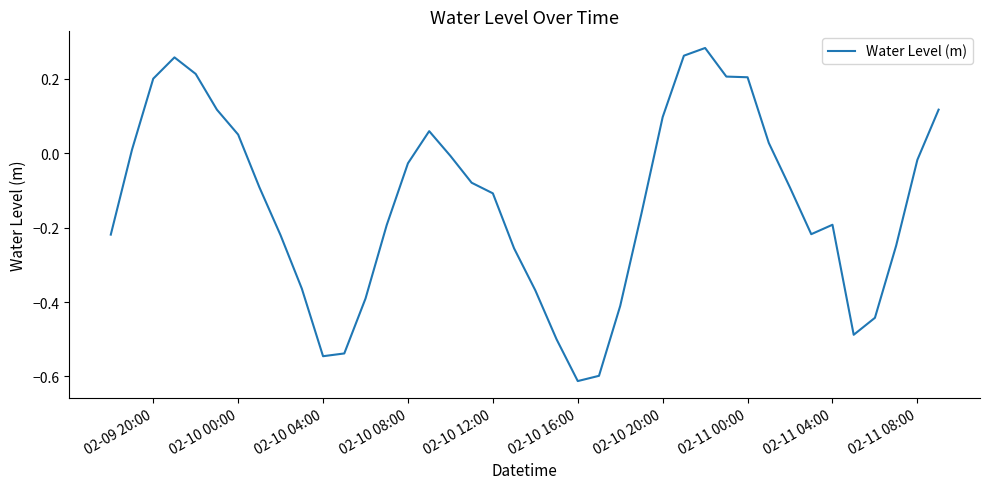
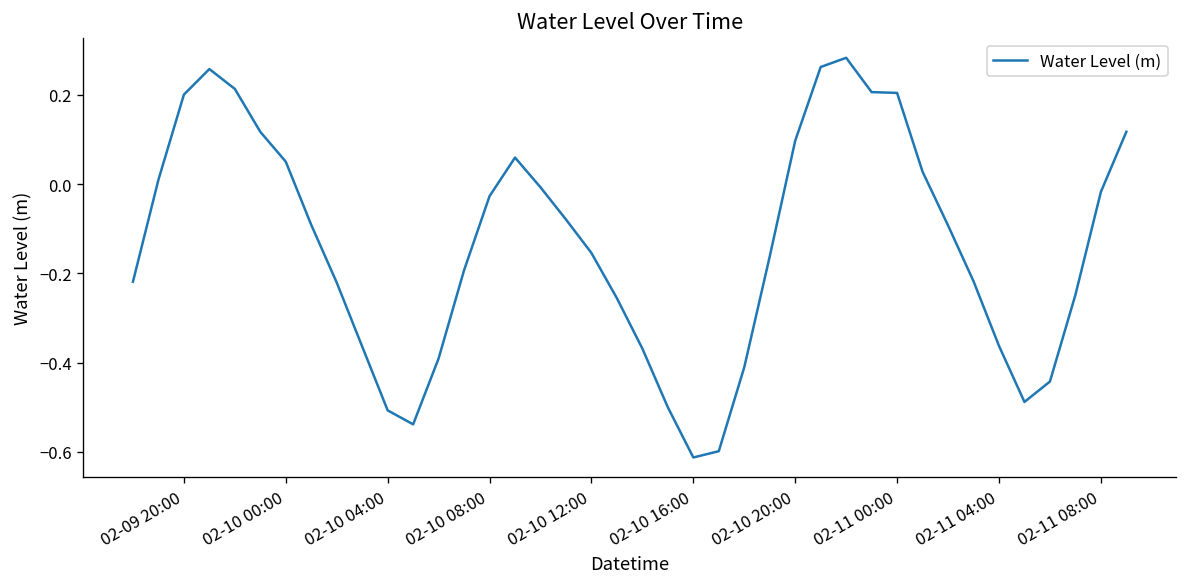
02-10 04:00: -0.55 -> -0.51
02-10 12:00: -0.11 -> -0.15
02-11 04:00: -0.19 -> -0.36
